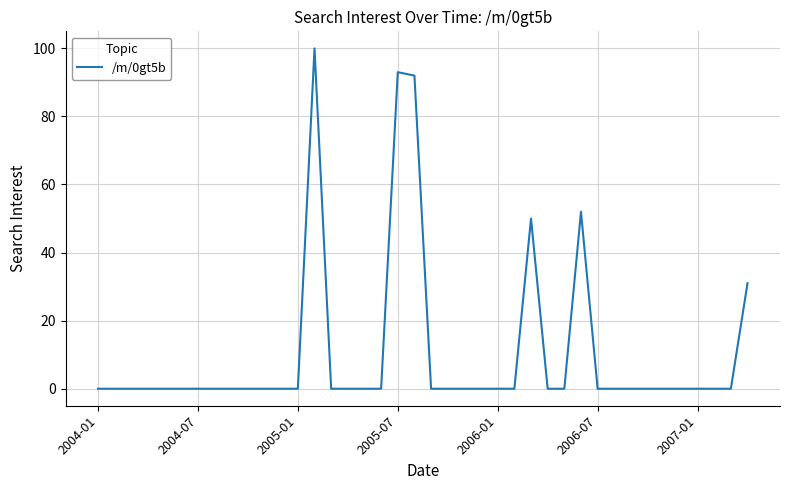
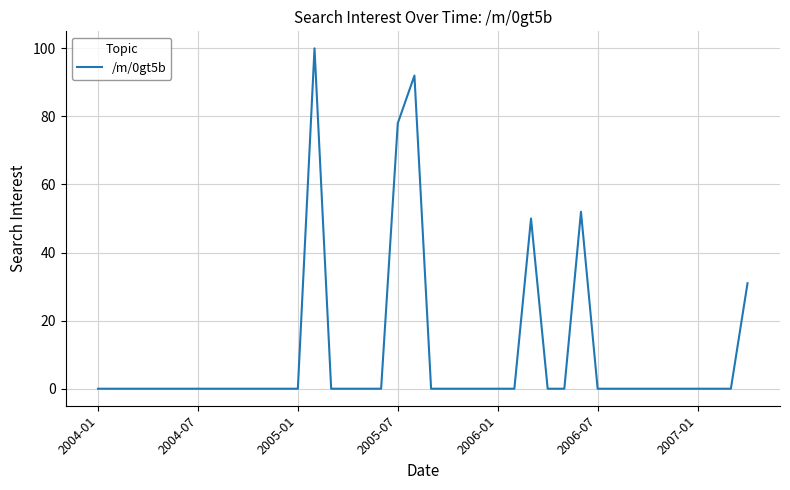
2005-07: 93 -> 78
